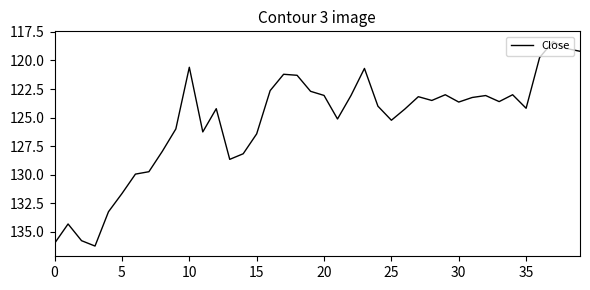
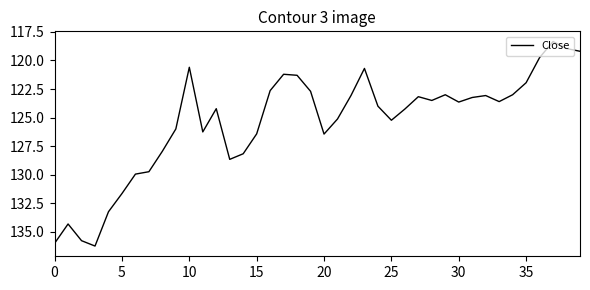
20: 123.1 -> 126.4
35: 124.2 -> 121.9
